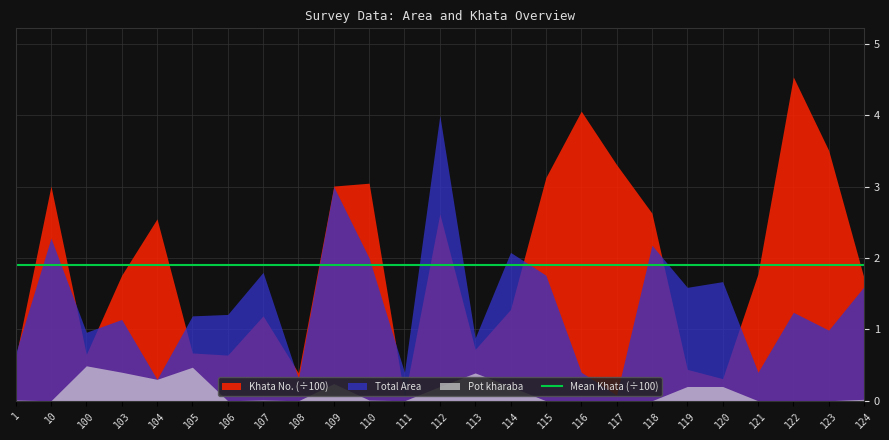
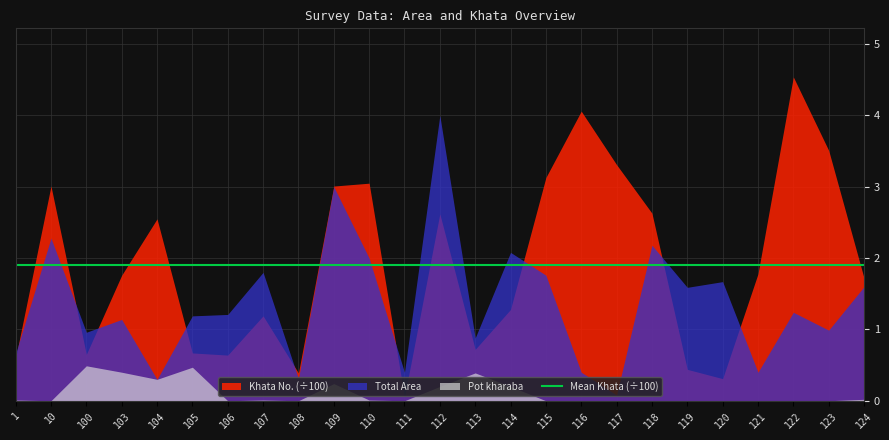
Pot kharaba, 119: 0.2 -> 0.0
Pot kharaba, 120: 0.2 -> 0.0
